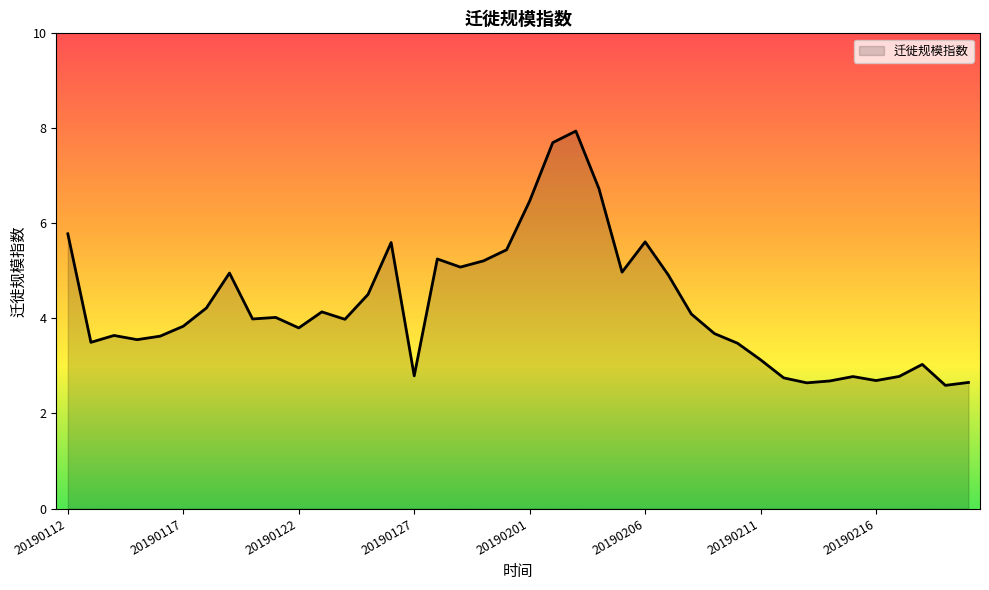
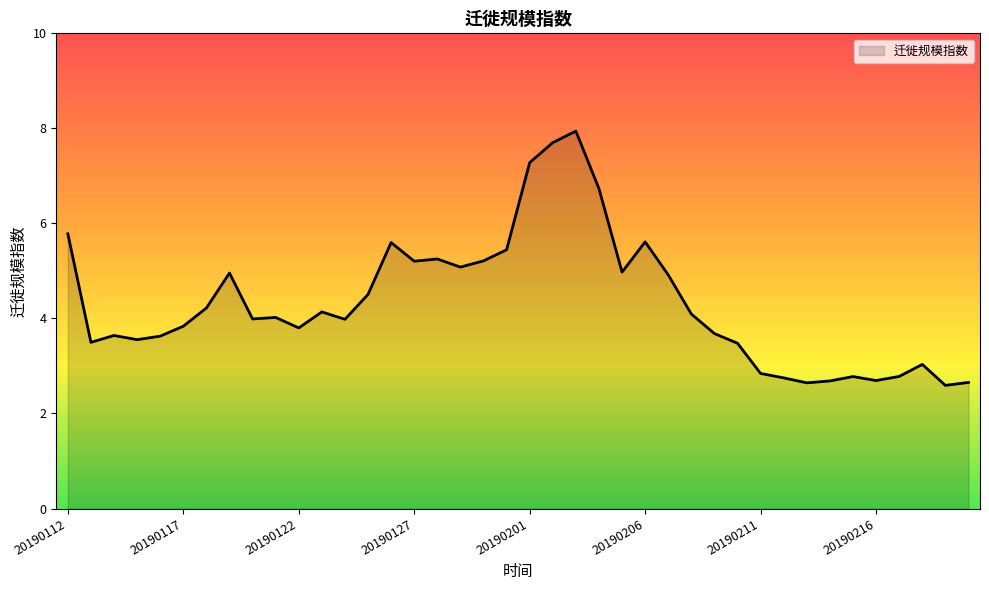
20190127: 2.8 -> 5.2
20190201: 6.5 -> 7.3
20190211: 3.1 -> 2.8
